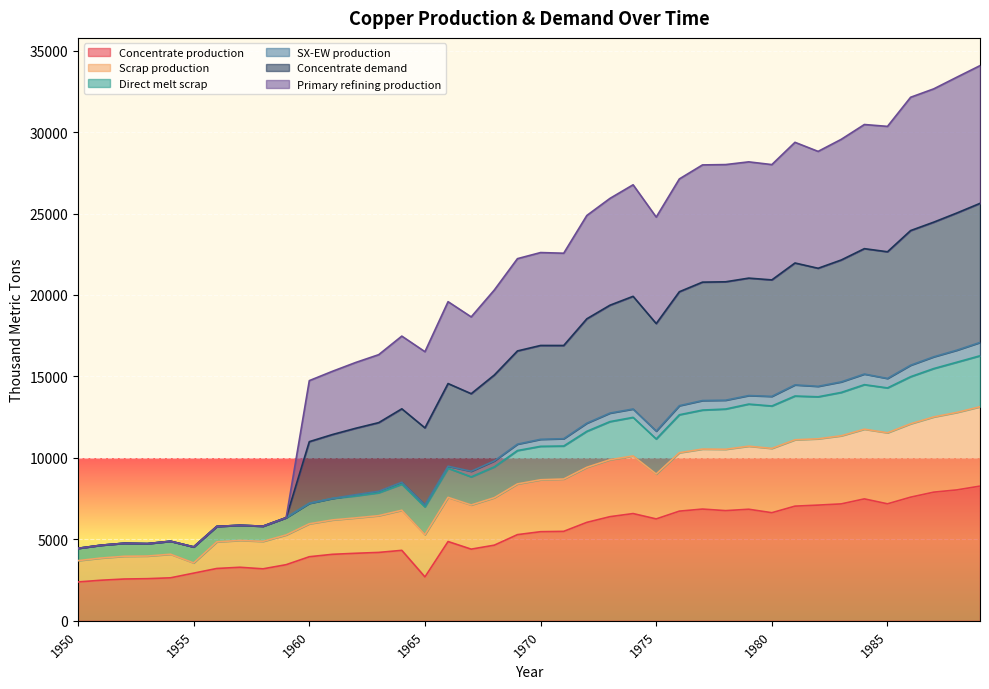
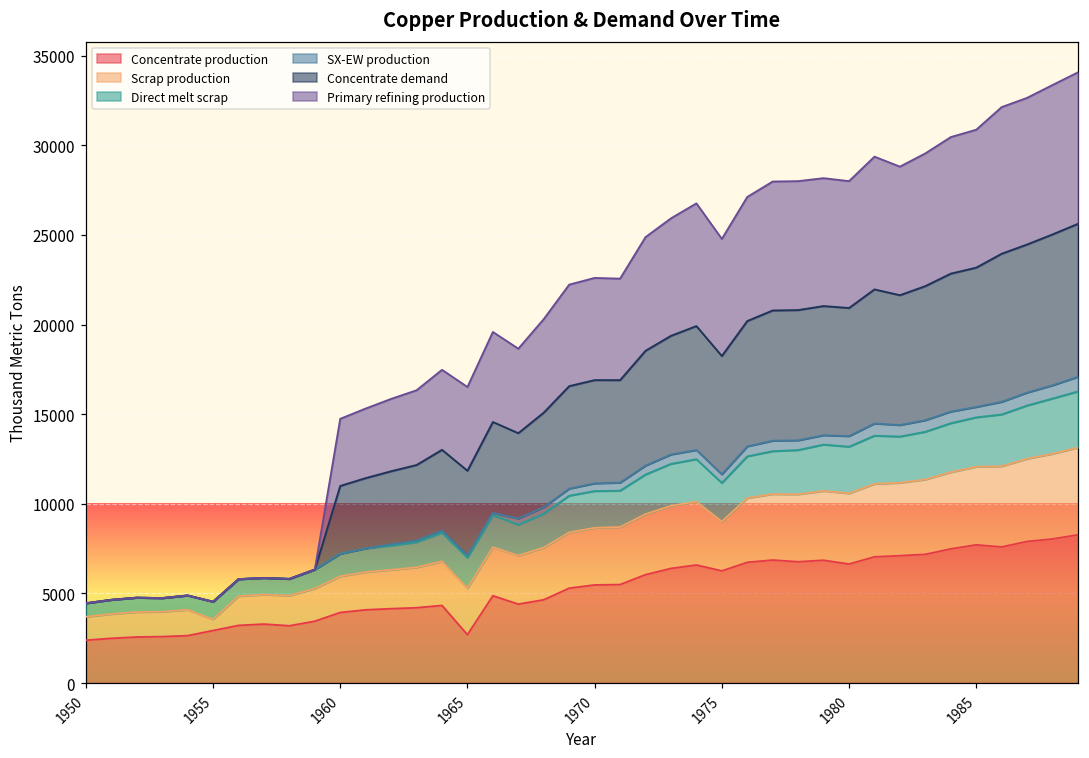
Concentrate production, 1985: 7200 -> 7700
